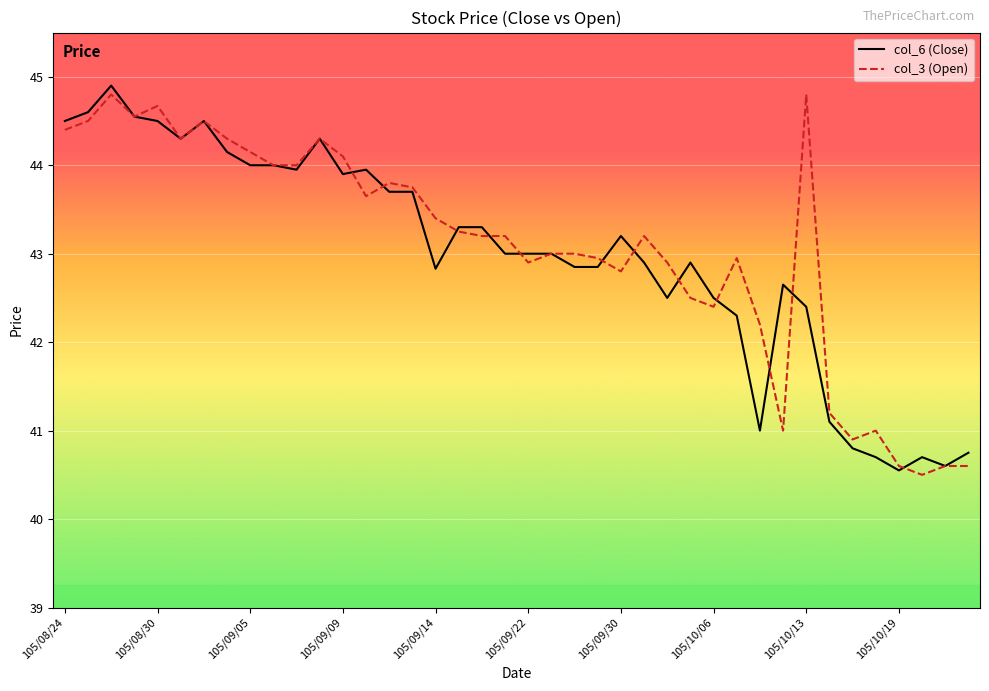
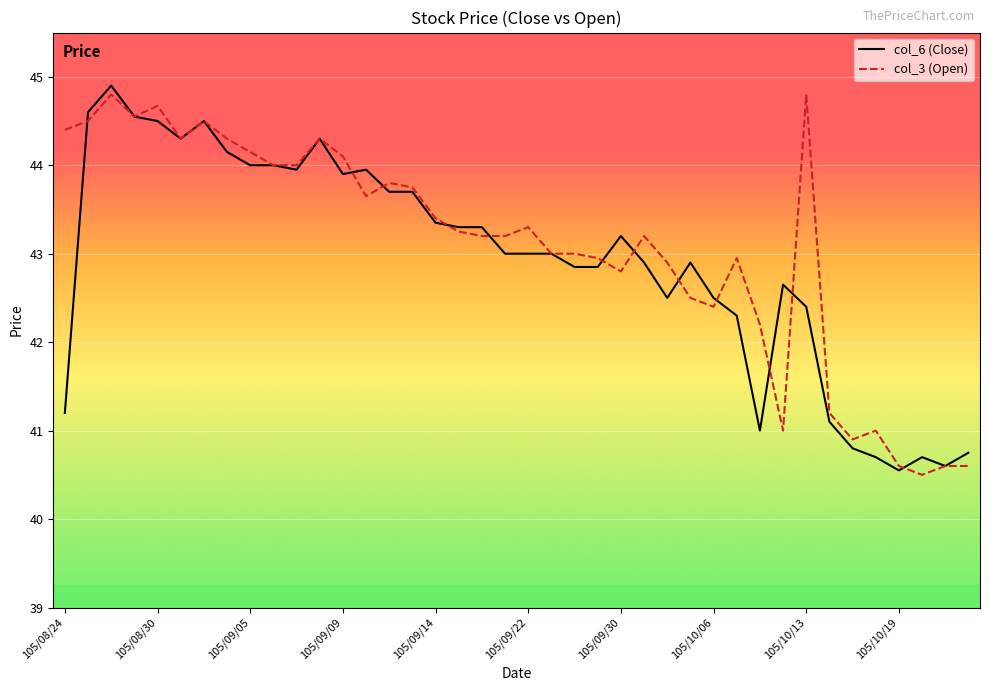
col_6 (Close), 105/08/24: 44.5 -> 41.2
col_6 (Close), 105/09/14: 42.8 -> 43.4
col_3 (Open), 105/09/22: 42.9 -> 43.3
